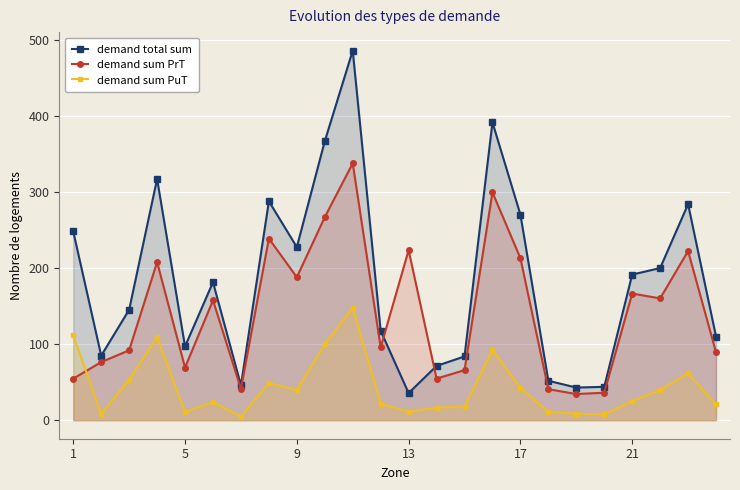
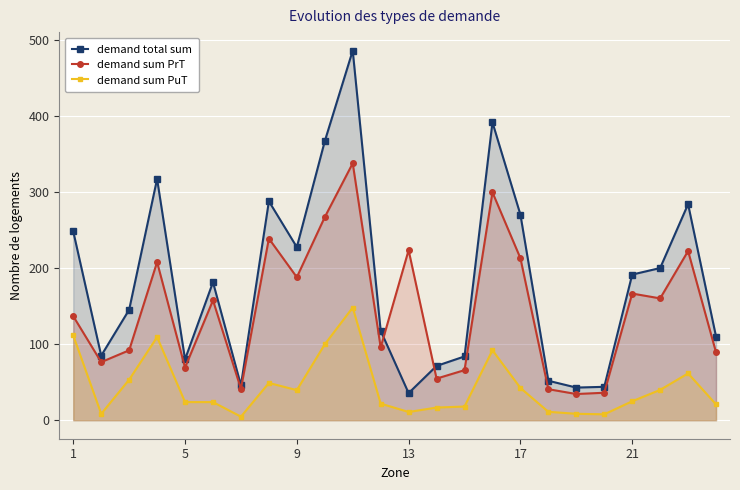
demand sum PrT, 1: 50 -> 140
demand total sum, 5: 100 -> 80
demand sum PuT, 5: 10 -> 20
